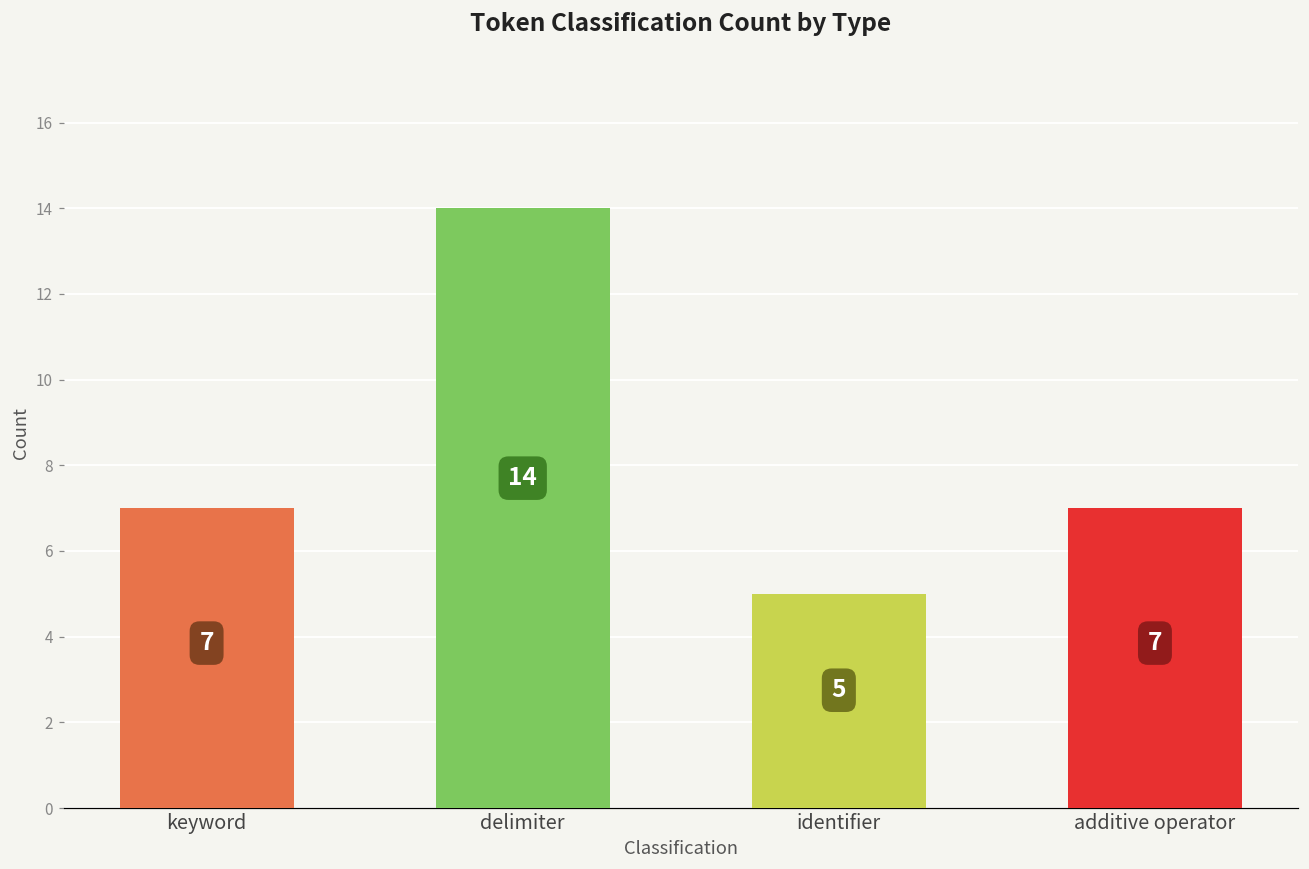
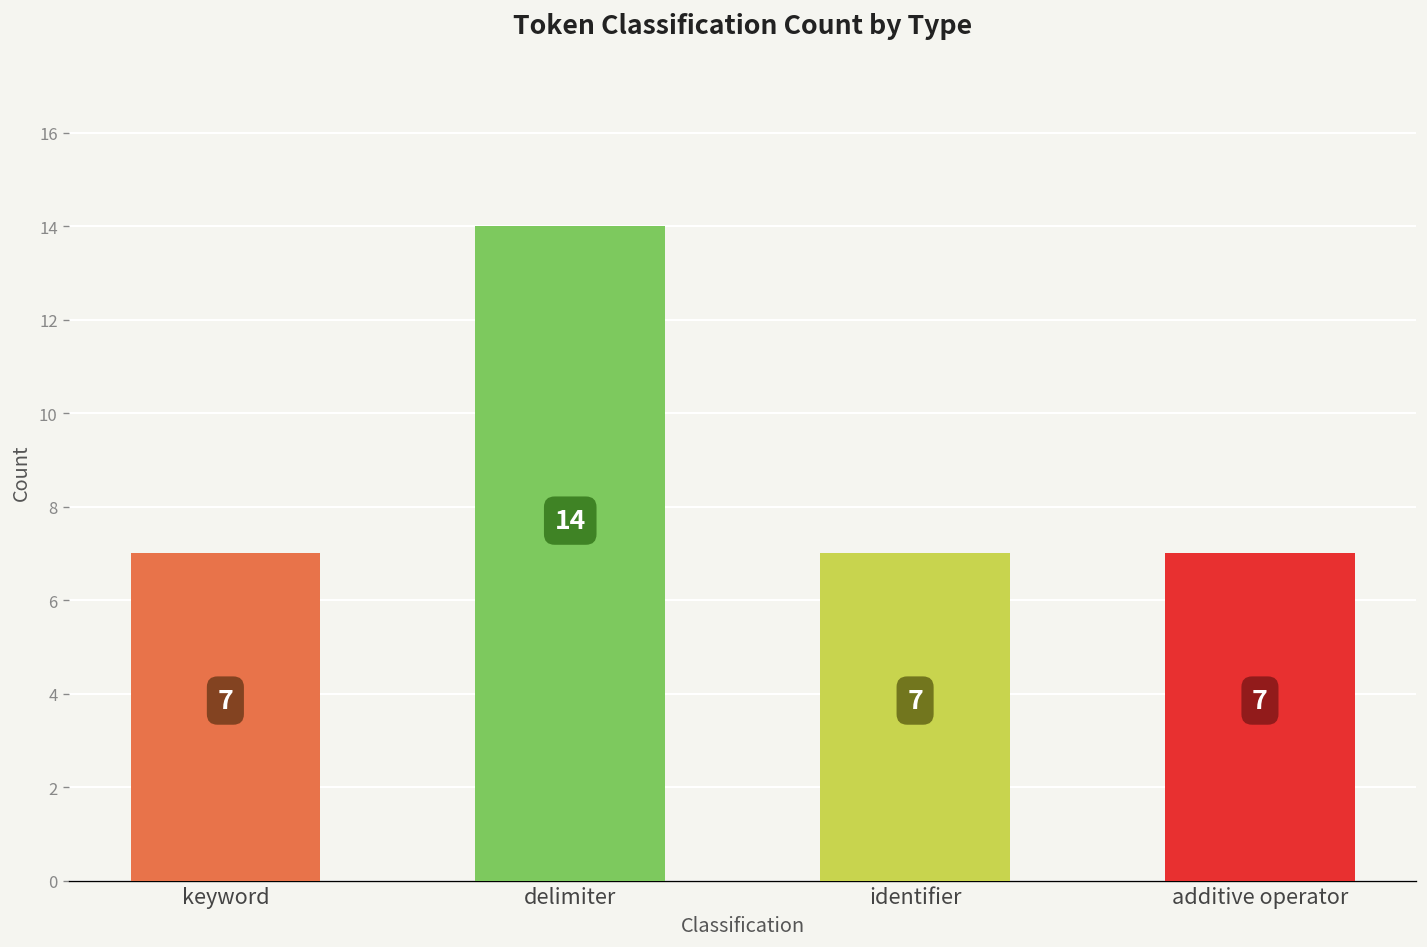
identifier: 5 -> 7
